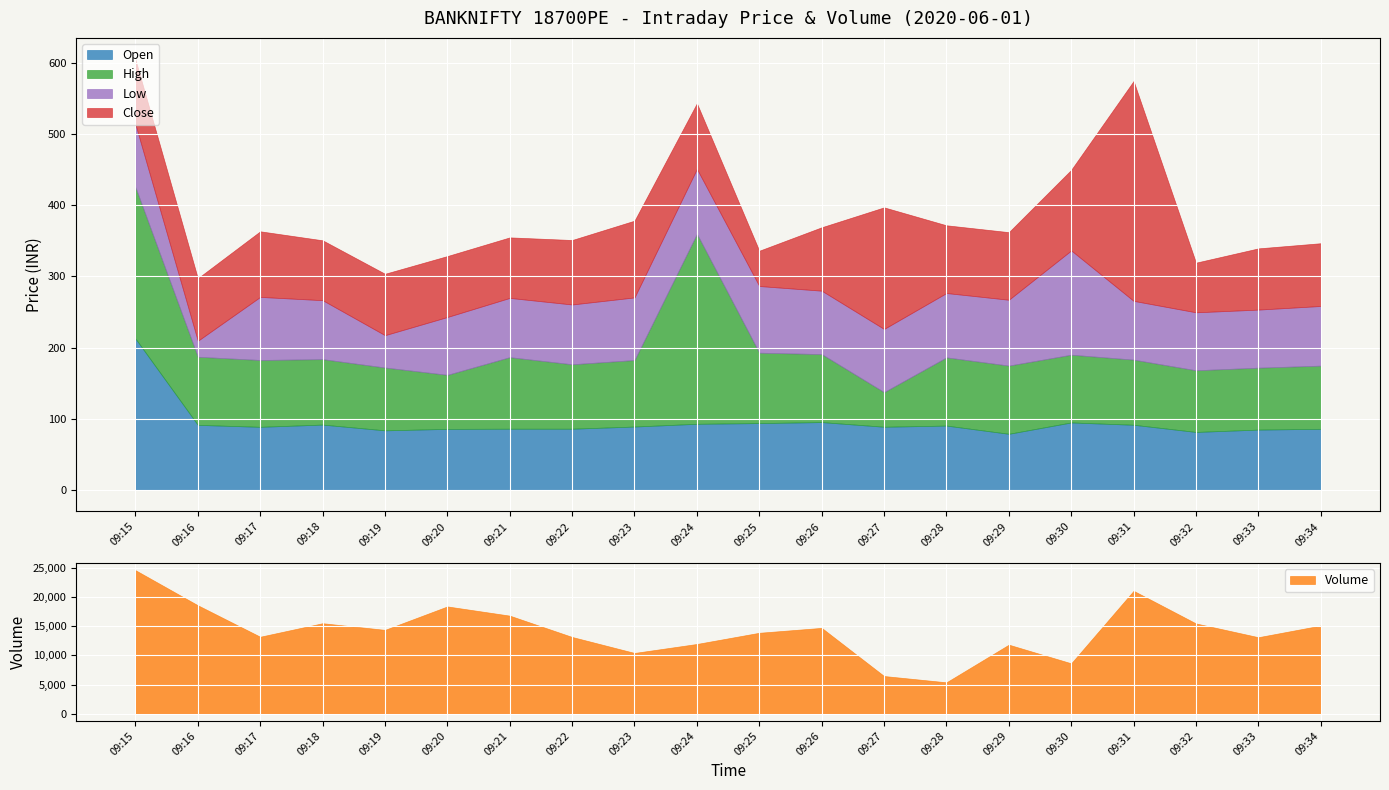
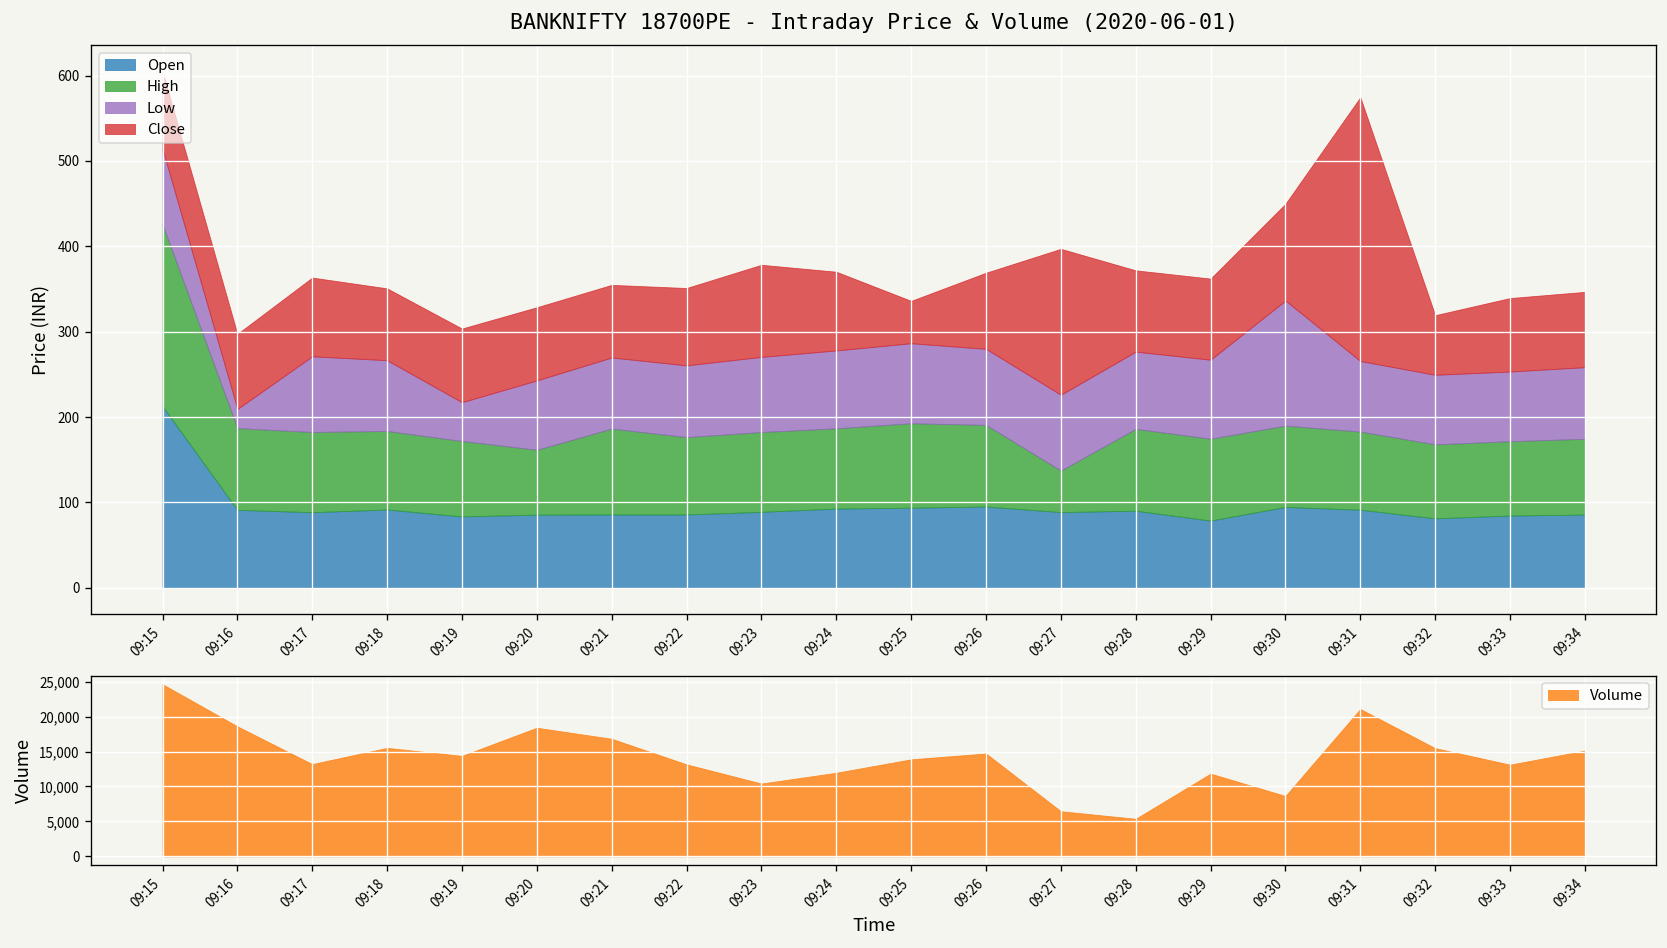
BANKNIFTY 18700PE - Intraday Price & Volume (2020-06-01), High, 09:24: 270 -> 90
